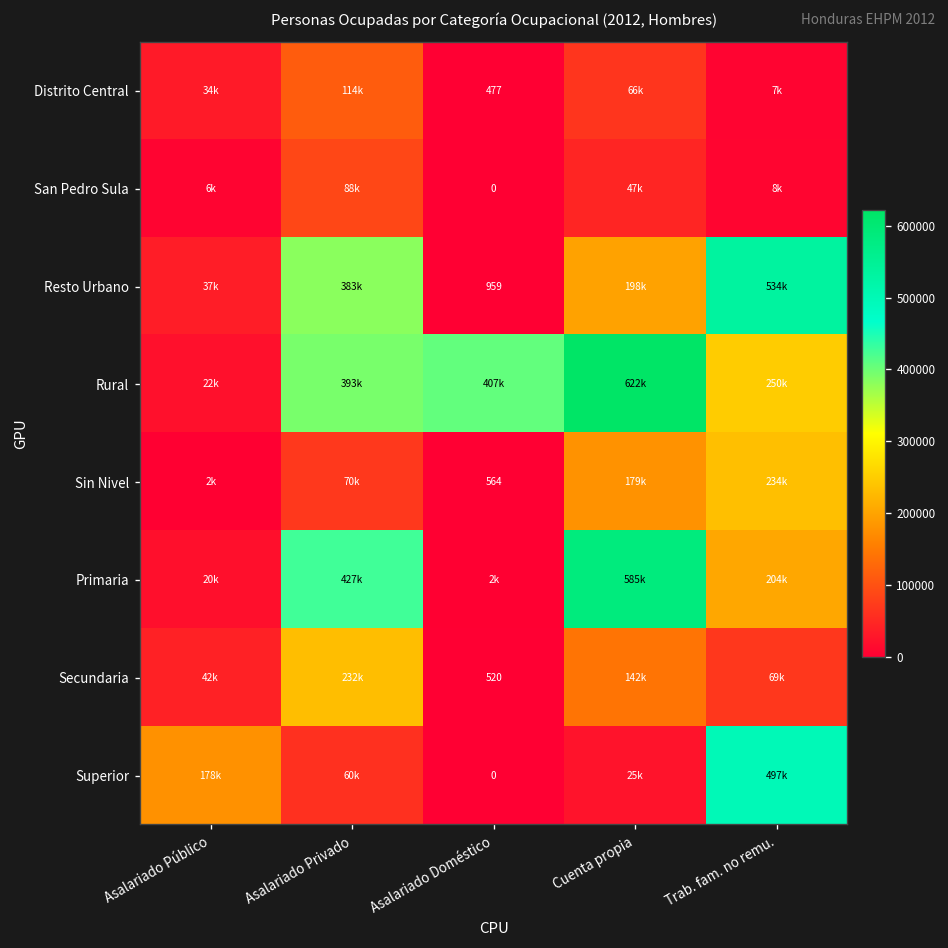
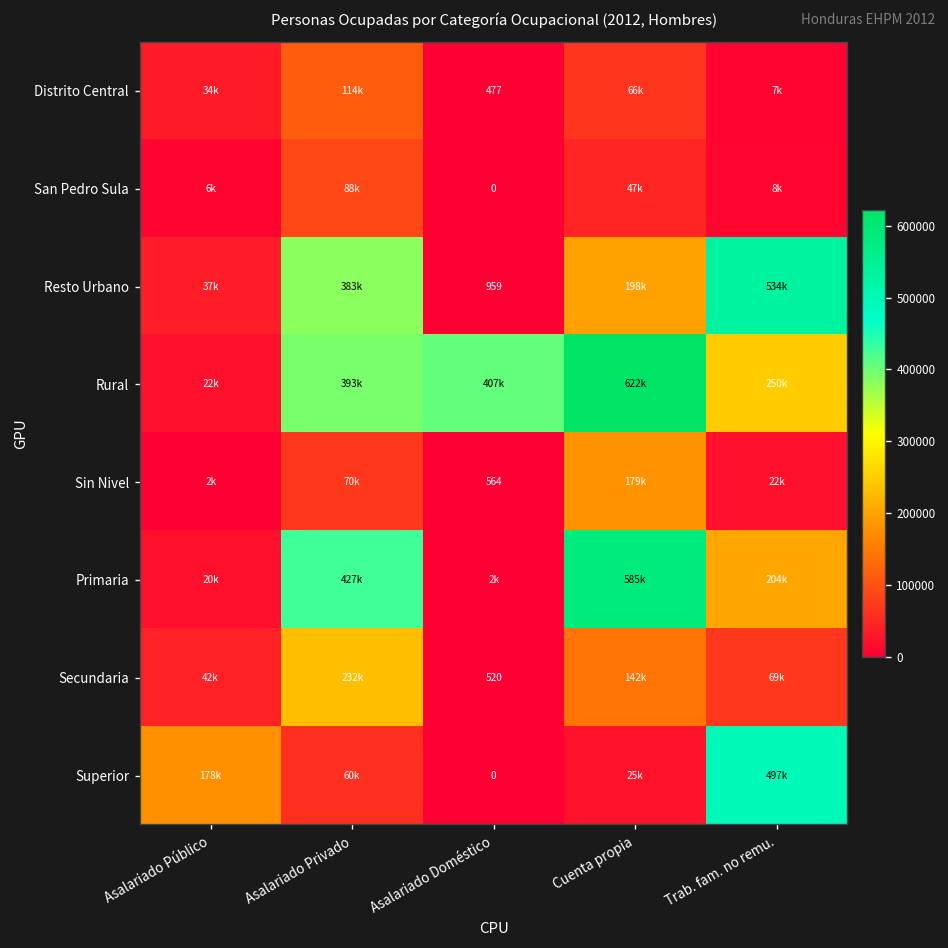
Sin Nivel, Trab. fam. no remu.: 234k -> 22k
